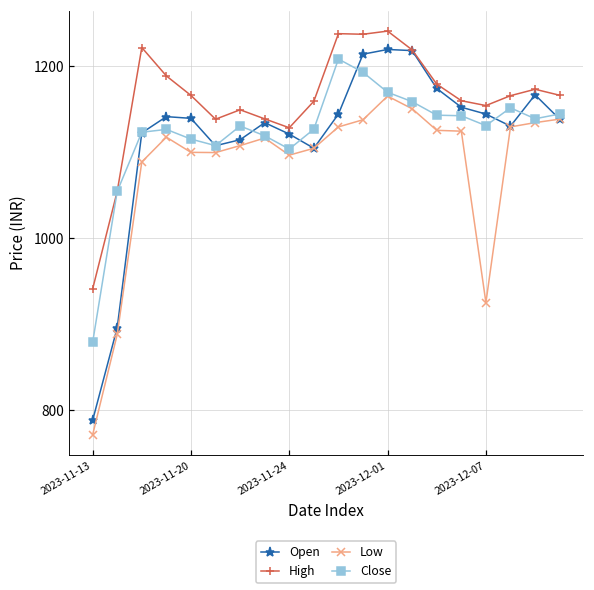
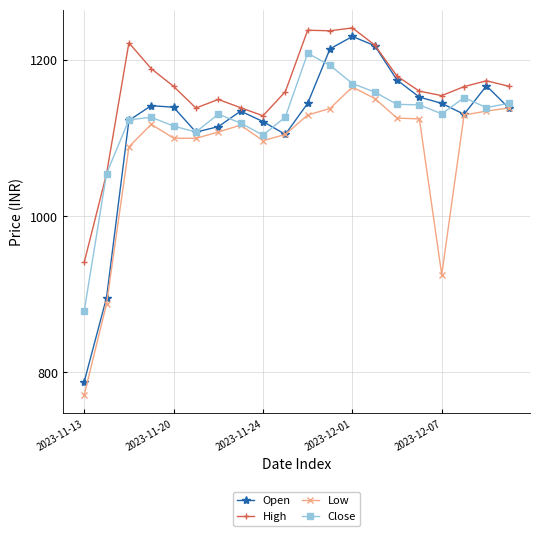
Open, 2023-12-01: 1220 -> 1230
